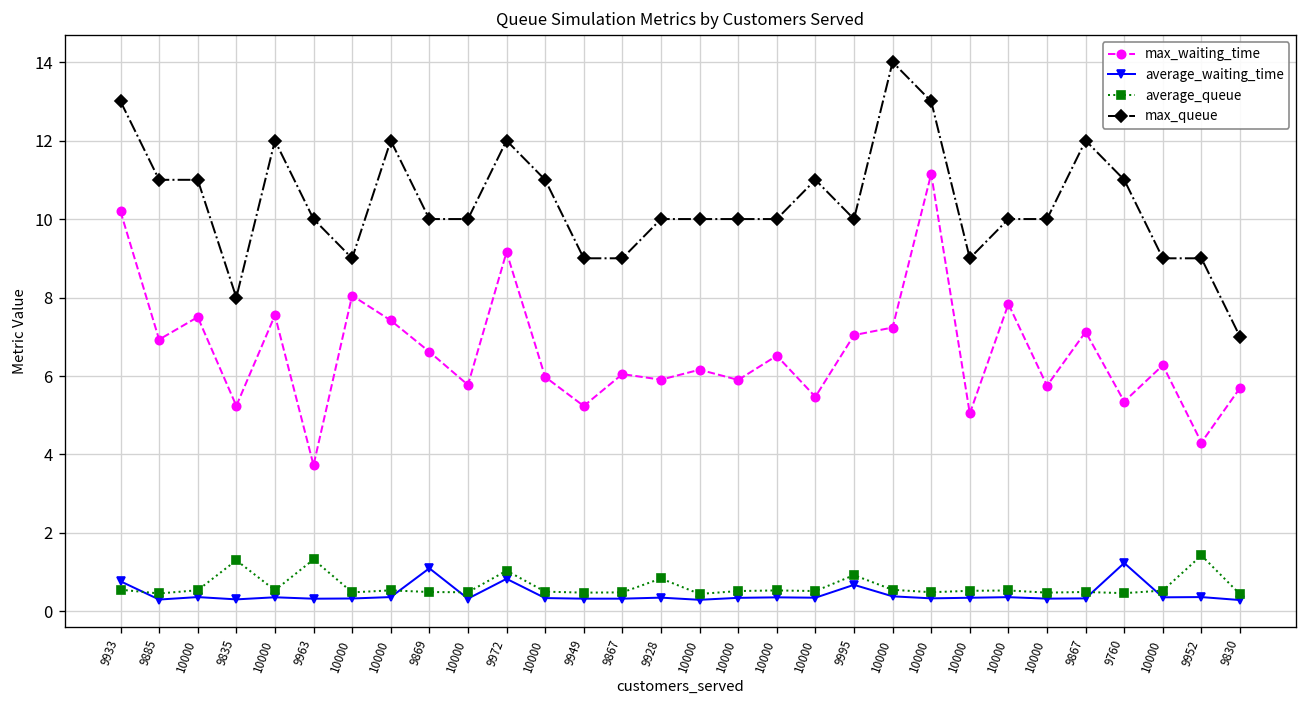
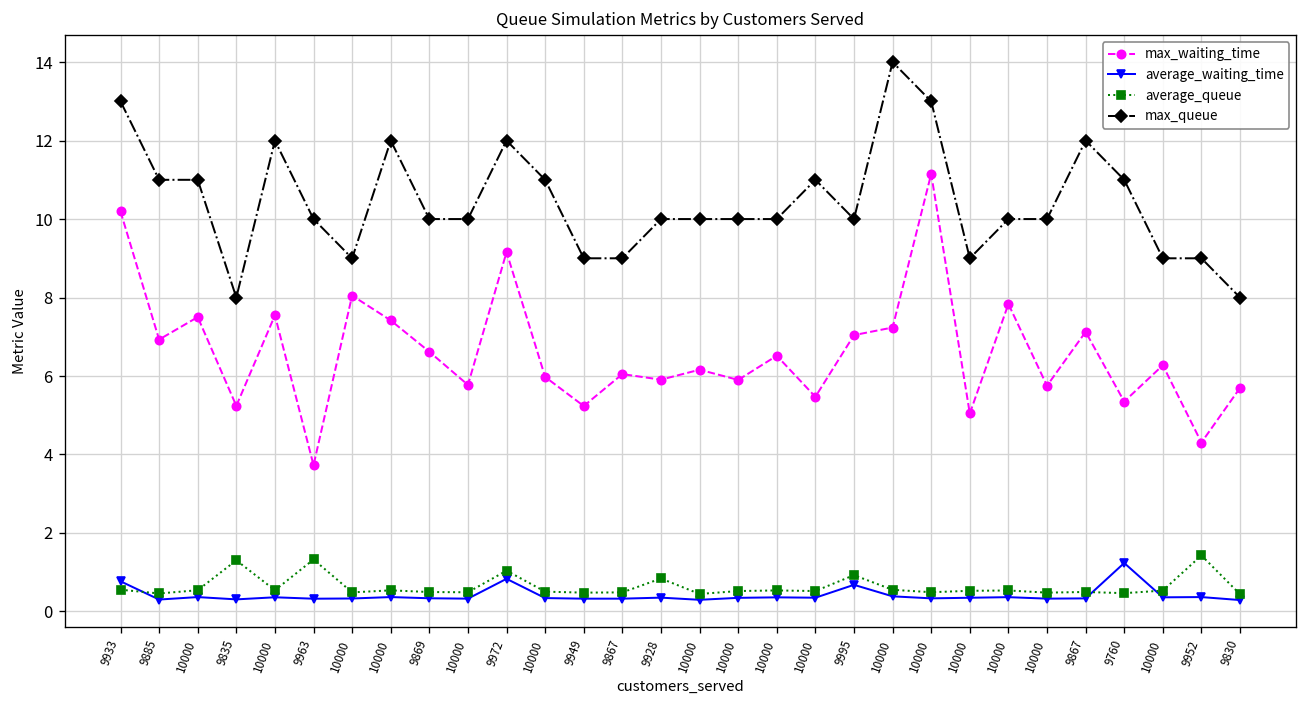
average_waiting_time, 9869: 1.1 -> 0.3
max_queue, 9830: 7 -> 8
